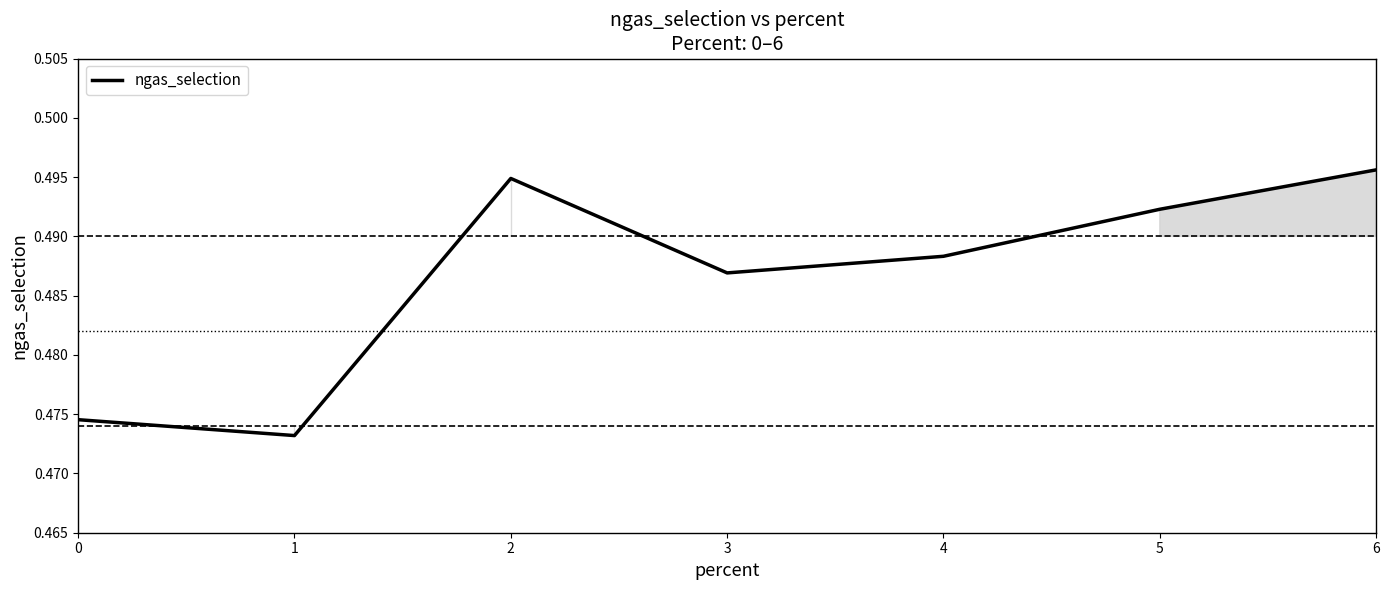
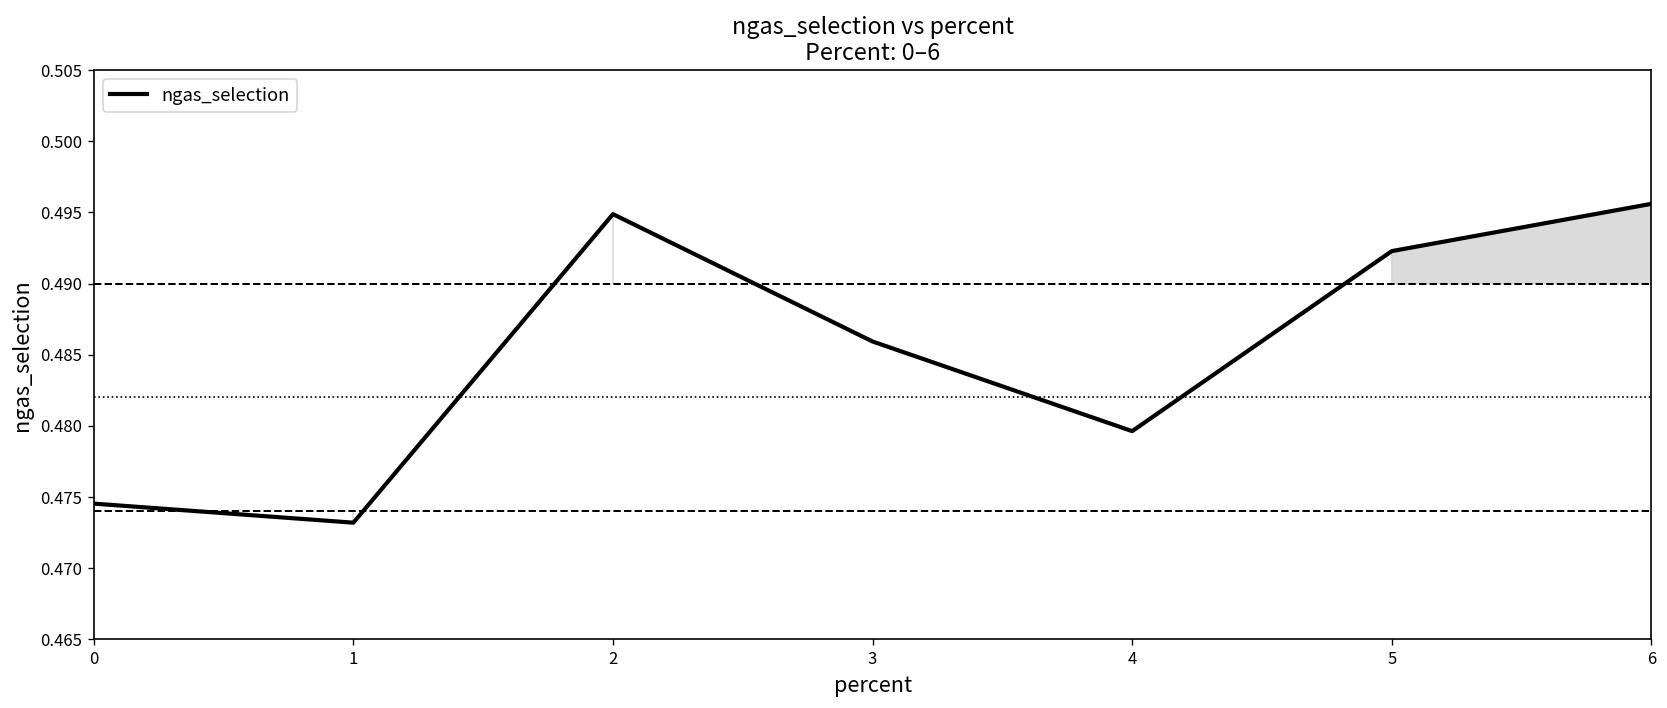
3: 0.4869 -> 0.4859
4: 0.4883 -> 0.4796
